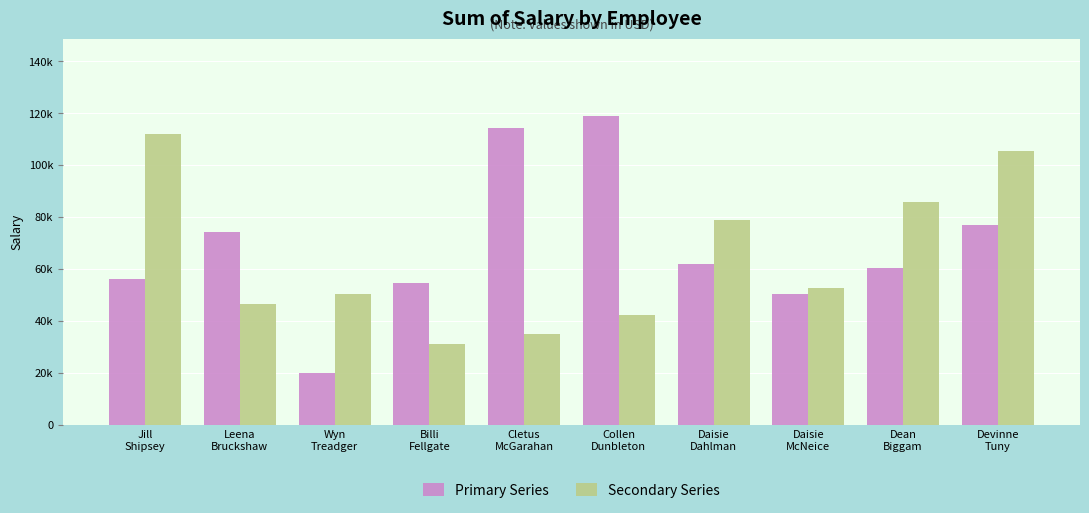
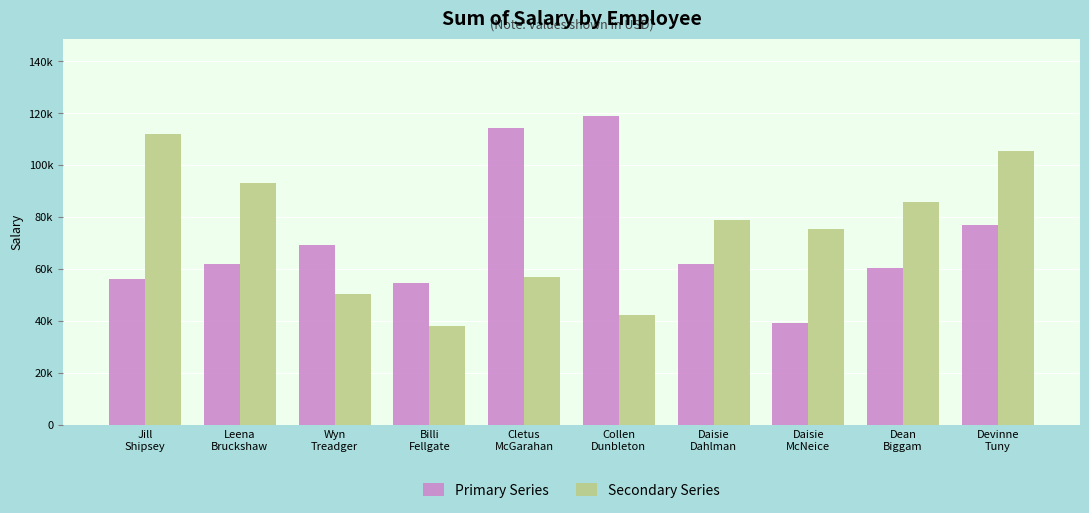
Primary Series, Leena Bruckshaw: 74000 -> 62000
Secondary Series, Leena Bruckshaw: 47000 -> 93000
Primary Series, Wyn Treadger: 20000 -> 69000
Secondary Series, Billi Fellgate: 31000 -> 38000
Secondary Series, Cletus McGarahan: 35000 -> 57000
Primary Series, Daisie McNeice: 50000 -> 39000
Secondary Series, Daisie McNeice: 53000 -> 75000
